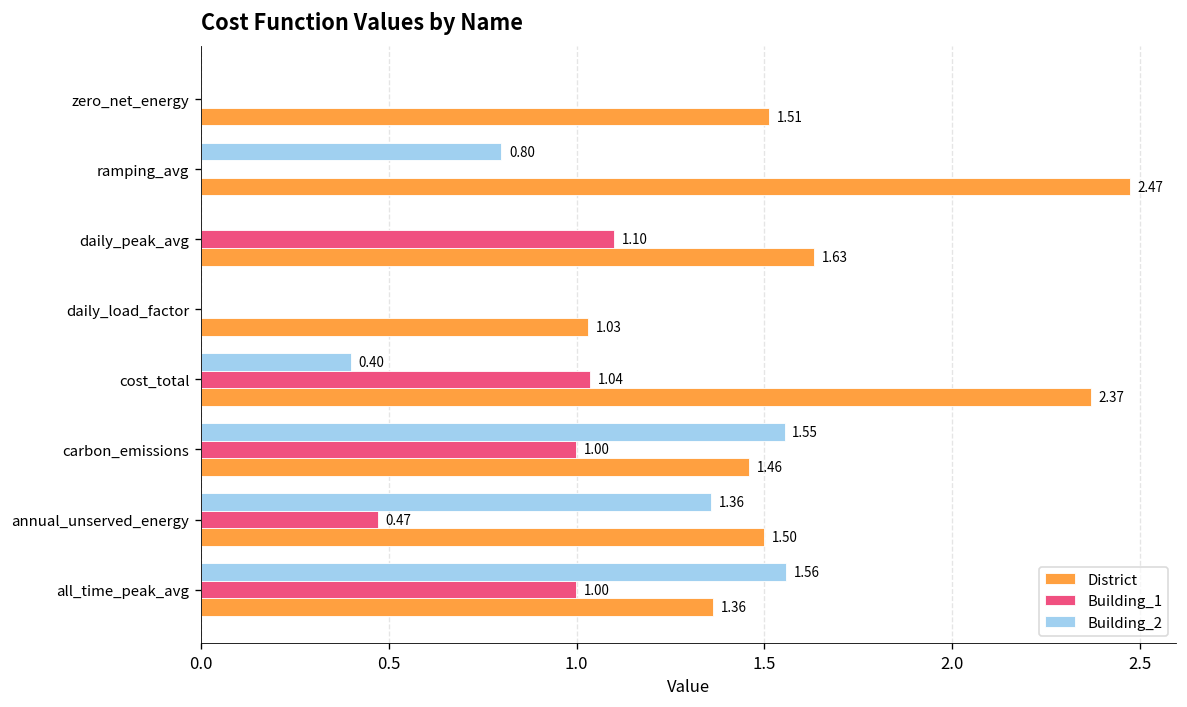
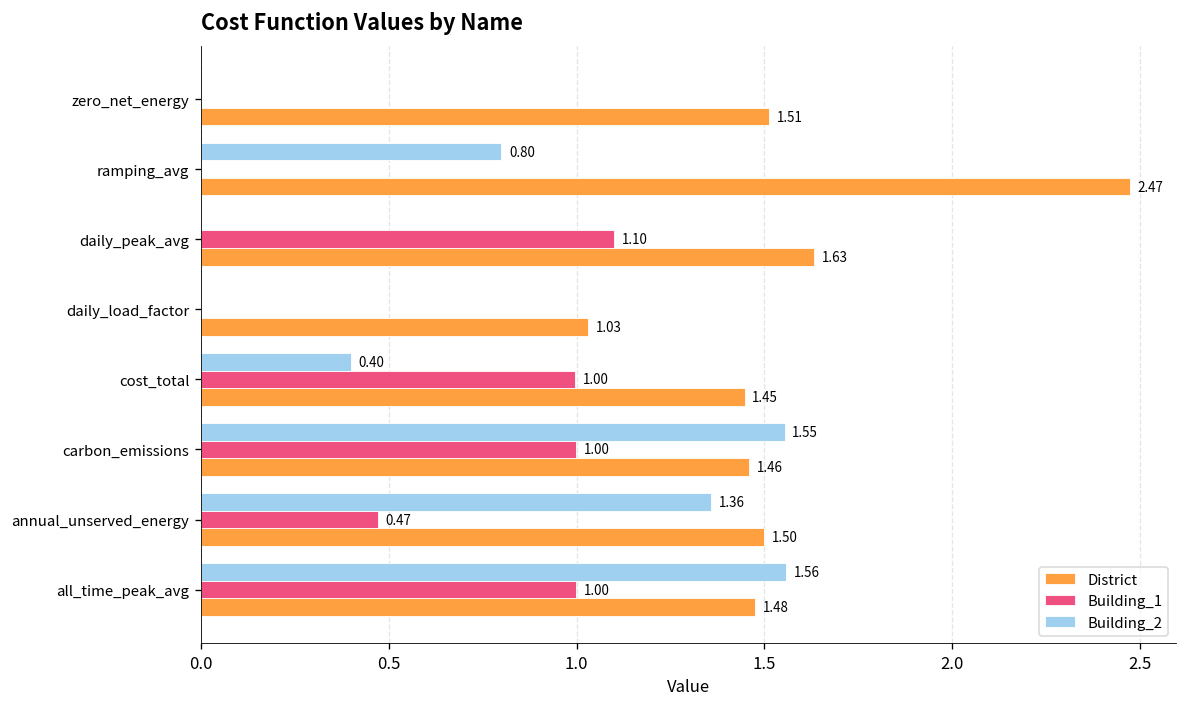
Building_1, cost_total: 1.04 -> 1.00
District, cost_total: 2.37 -> 1.45
District, all_time_peak_avg: 1.36 -> 1.48
